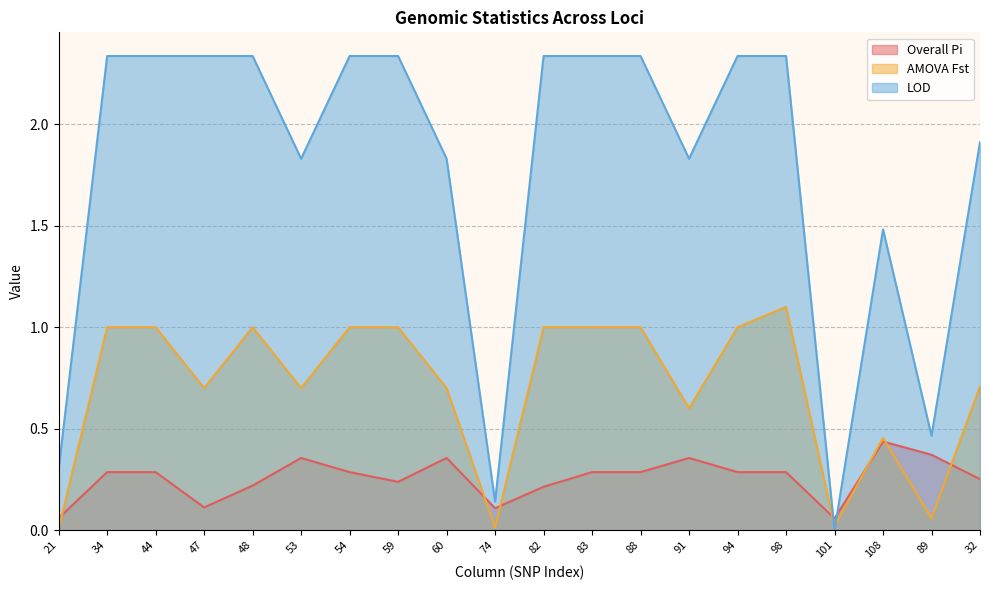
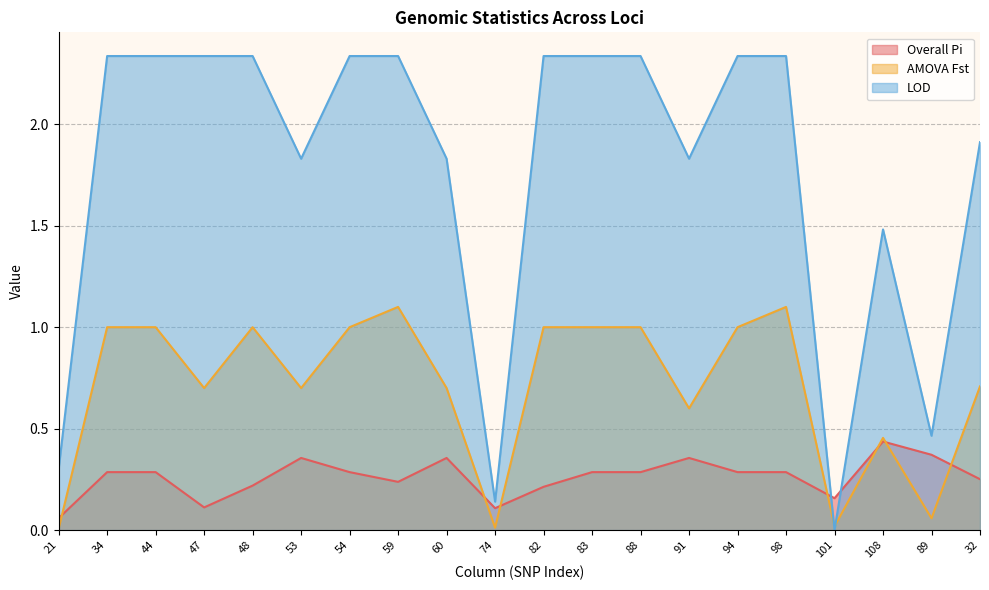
AMOVA Fst, 59: 1.0 -> 1.1
Overall Pi, 101: 0.06 -> 0.16
